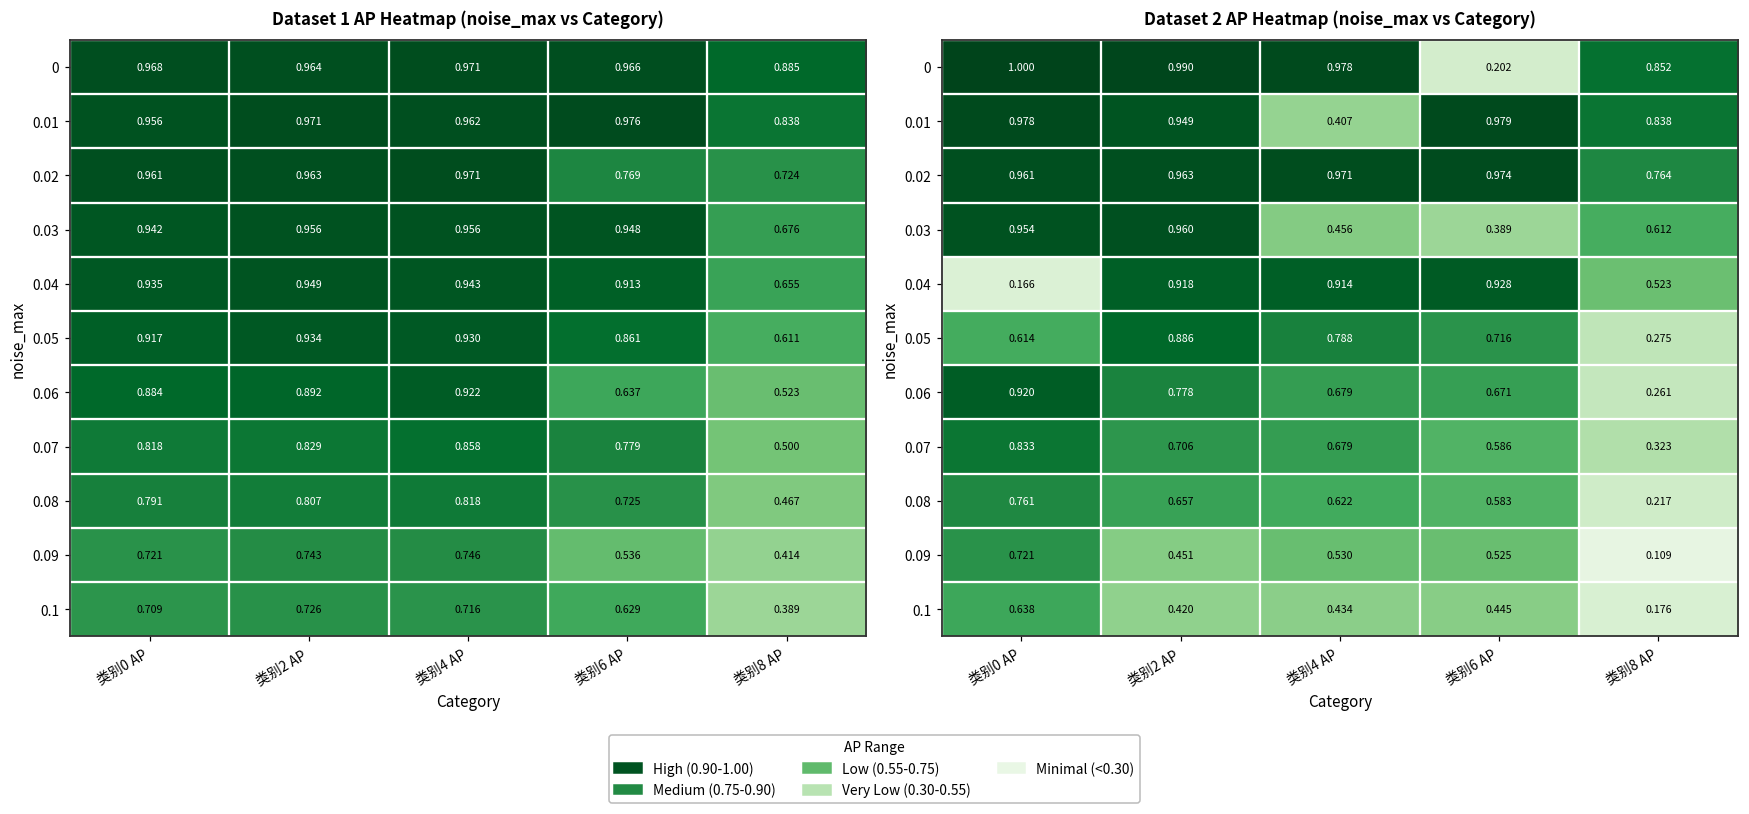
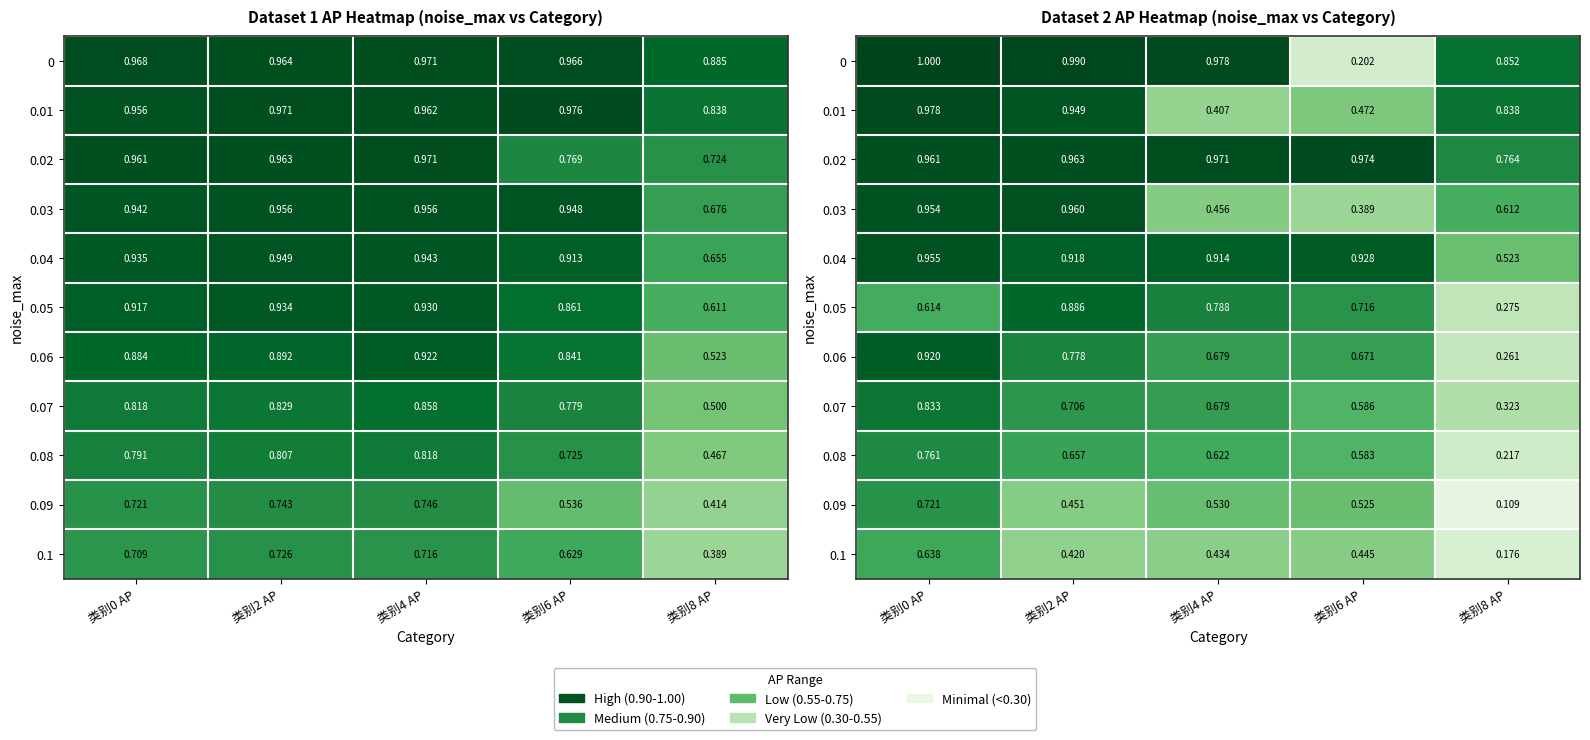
Dataset 1 AP Heatmap (noise_max vs Category), 0.06, 类别6 AP: 0.637 -> 0.841
Dataset 2 AP Heatmap (noise_max vs Category), 0.01, 类别6 AP: 0.979 -> 0.472
Dataset 2 AP Heatmap (noise_max vs Category), 0.04, 类别0 AP: 0.166 -> 0.955
